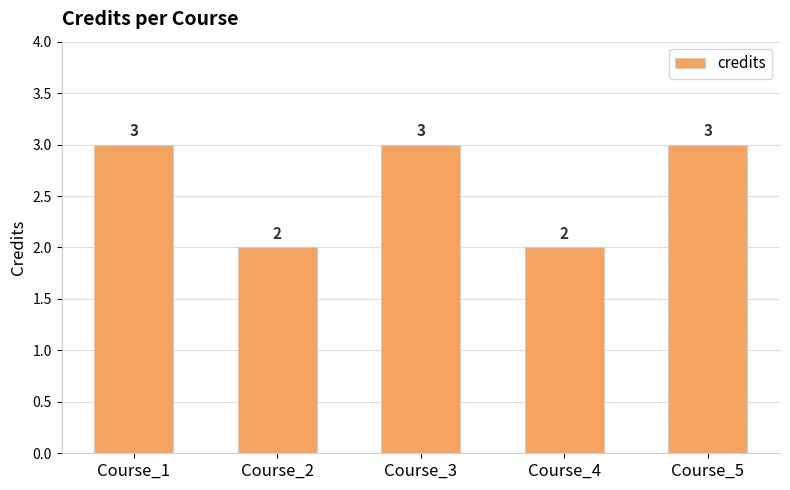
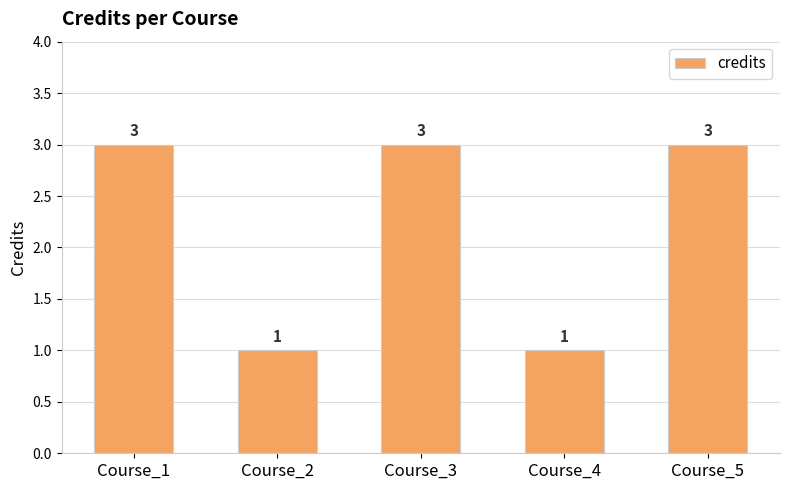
Course_2: 2 -> 1
Course_4: 2 -> 1
